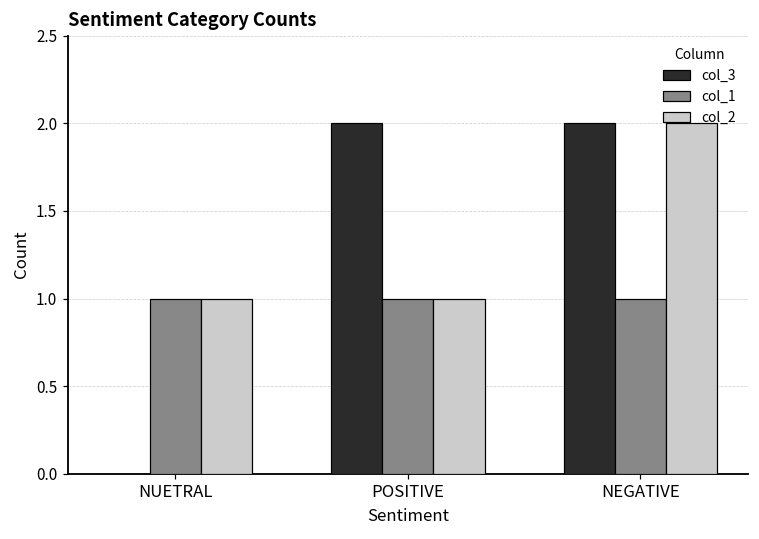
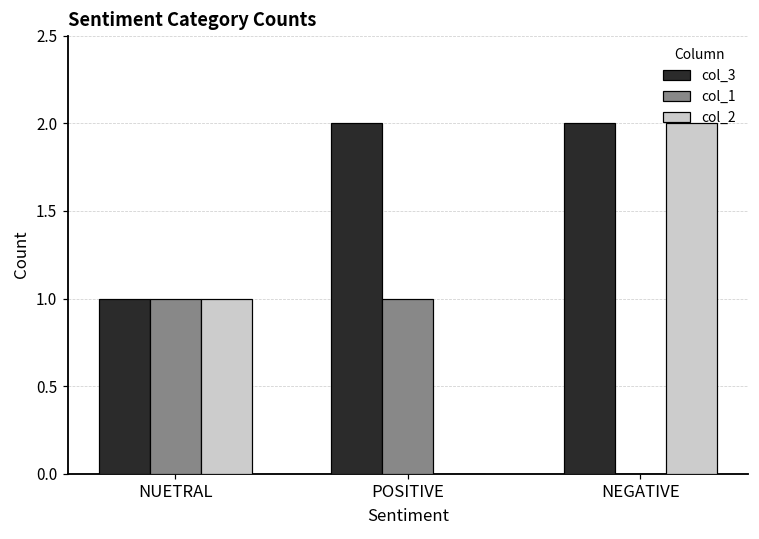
col_3, NUETRAL: 0 -> 1
col_2, POSITIVE: 1 -> 0
col_1, NEGATIVE: 1 -> 0
